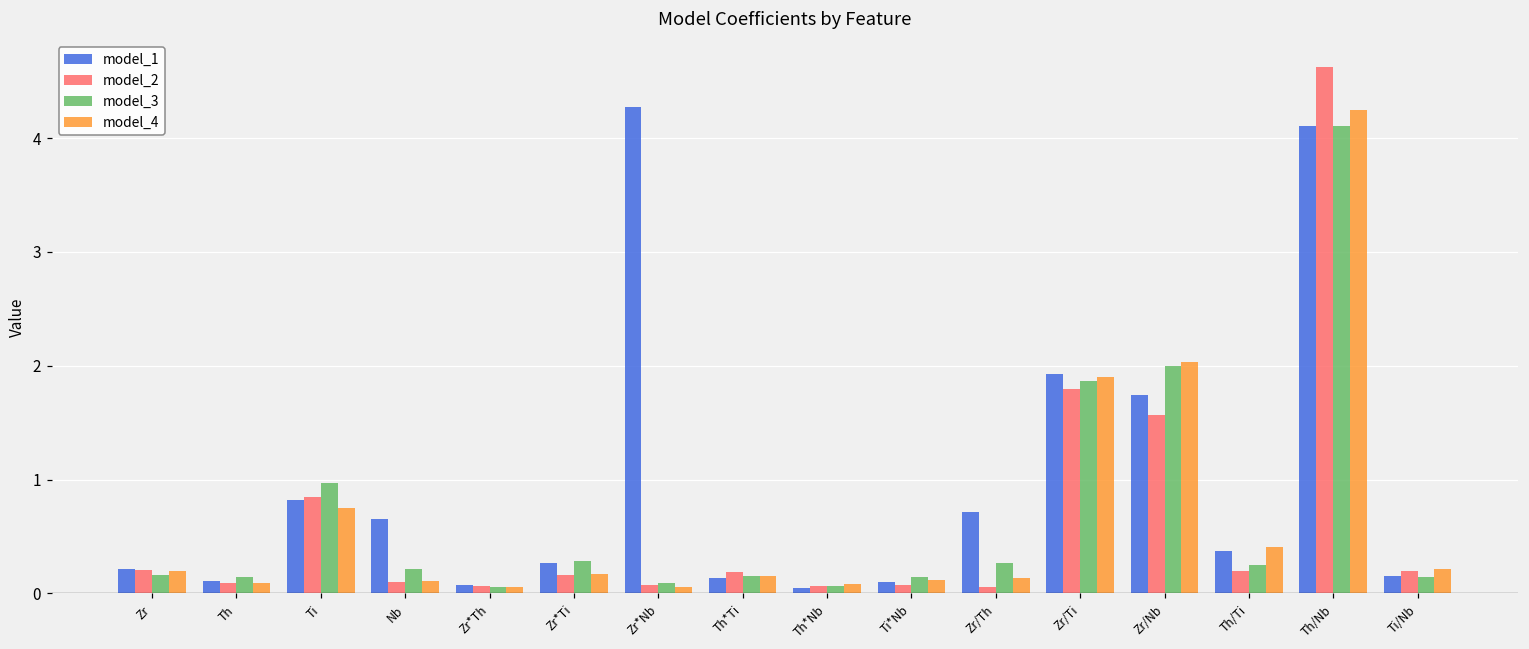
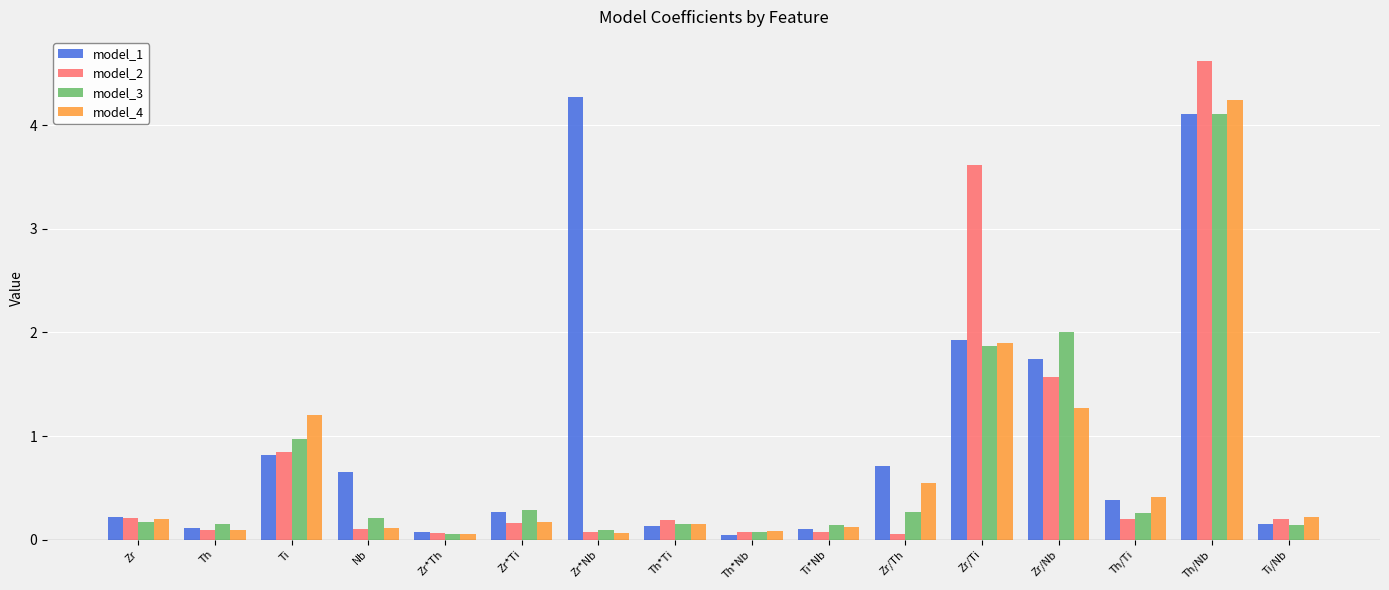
model_4, Ti: 0.75 -> 1.20
model_4, Zr/Th: 0.14 -> 0.55
model_2, Zr/Ti: 1.80 -> 3.62
model_4, Zr/Nb: 2.03 -> 1.27
